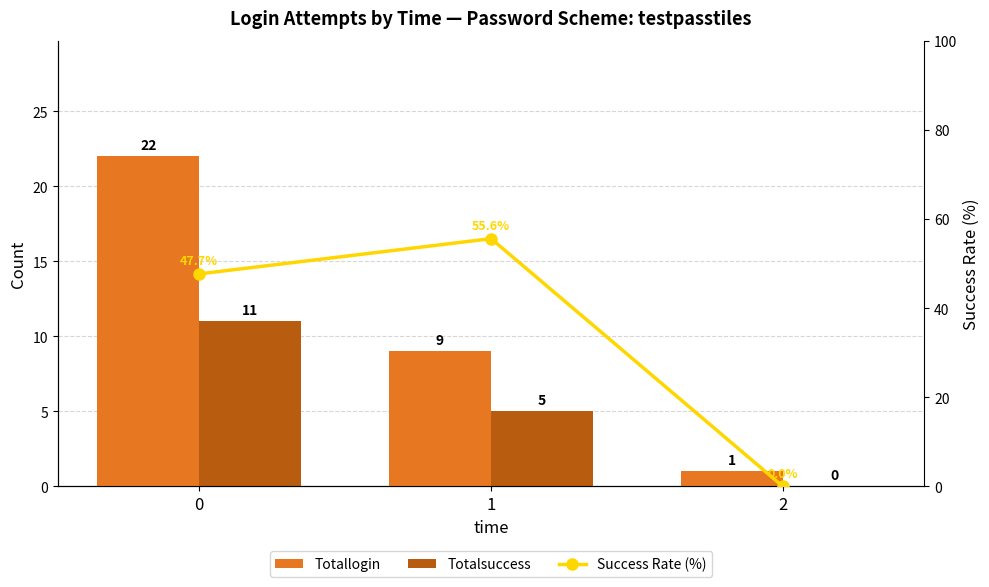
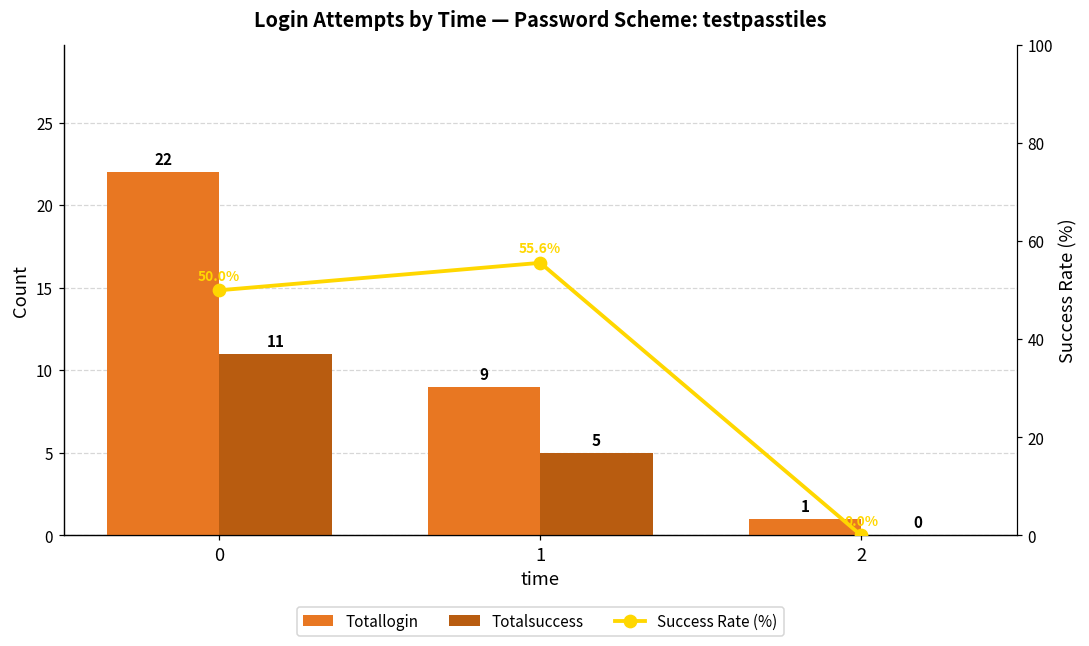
Success Rate (%), 0: 47.7% -> 50.0%
